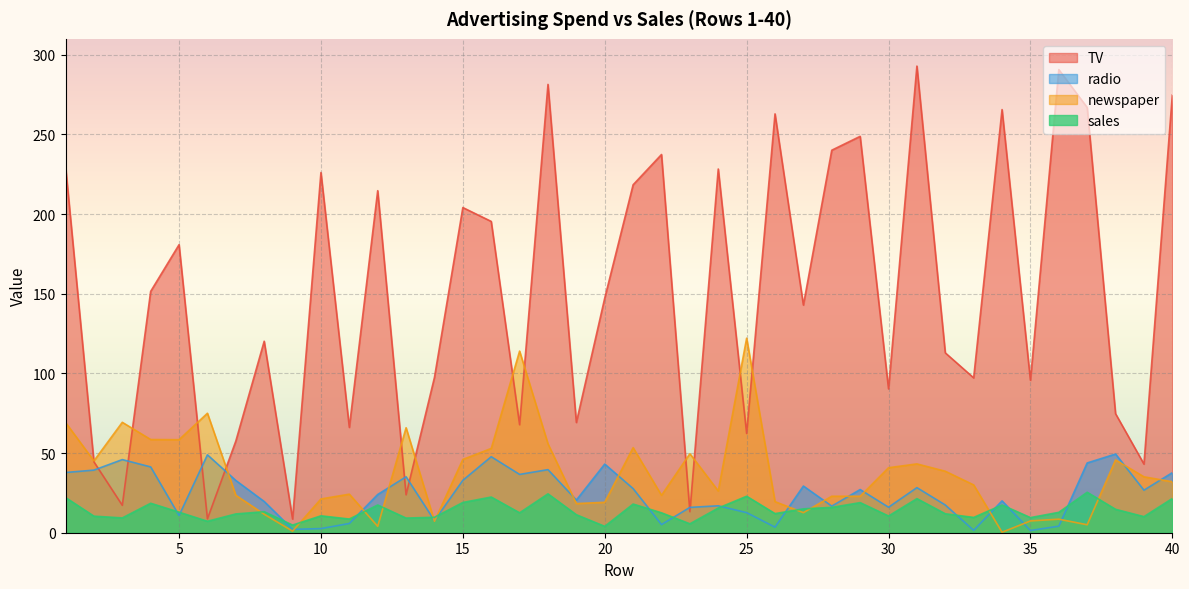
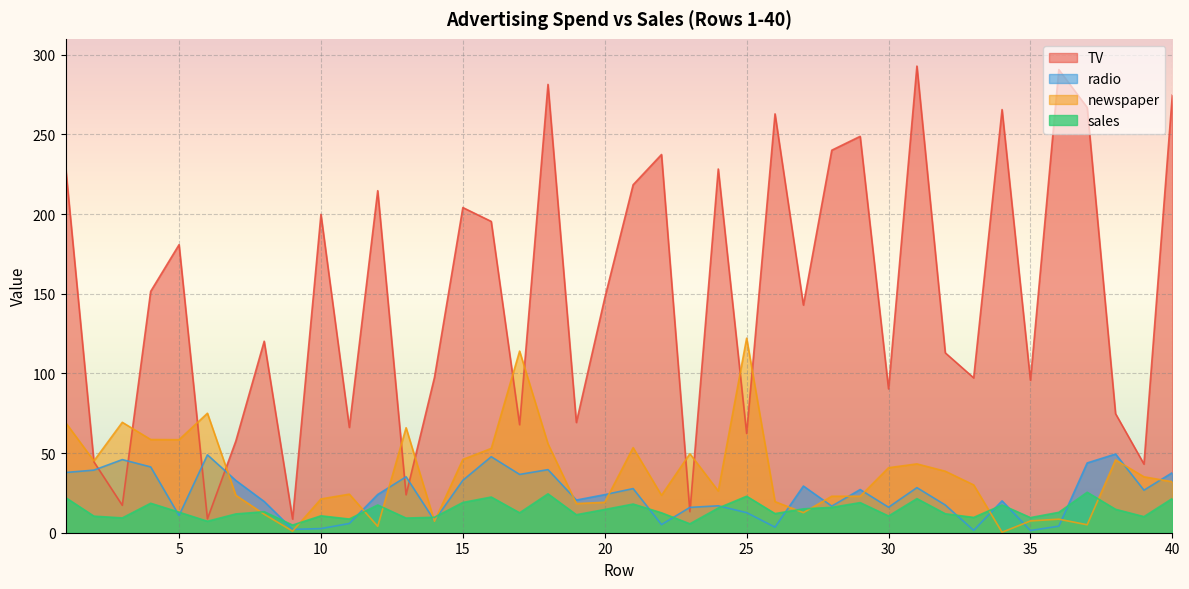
TV, 10: 226 -> 200
radio, 20: 43 -> 24
sales, 20: 4 -> 15
